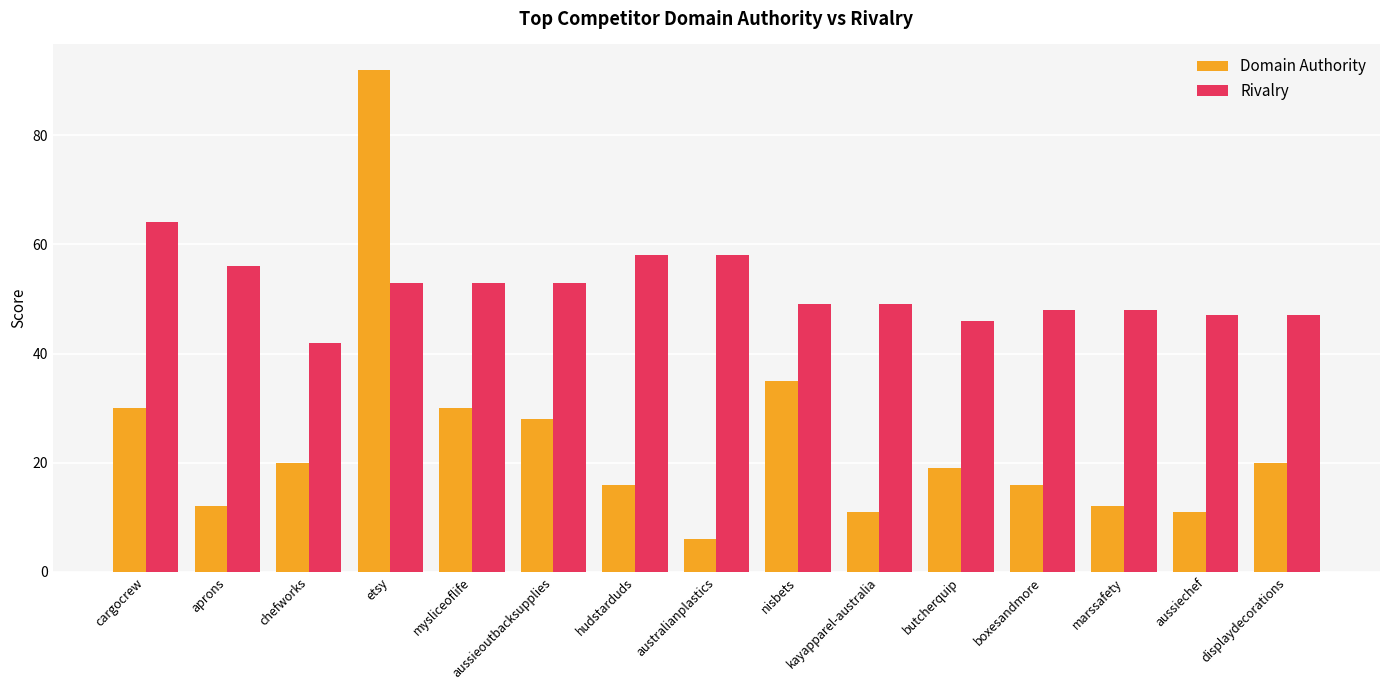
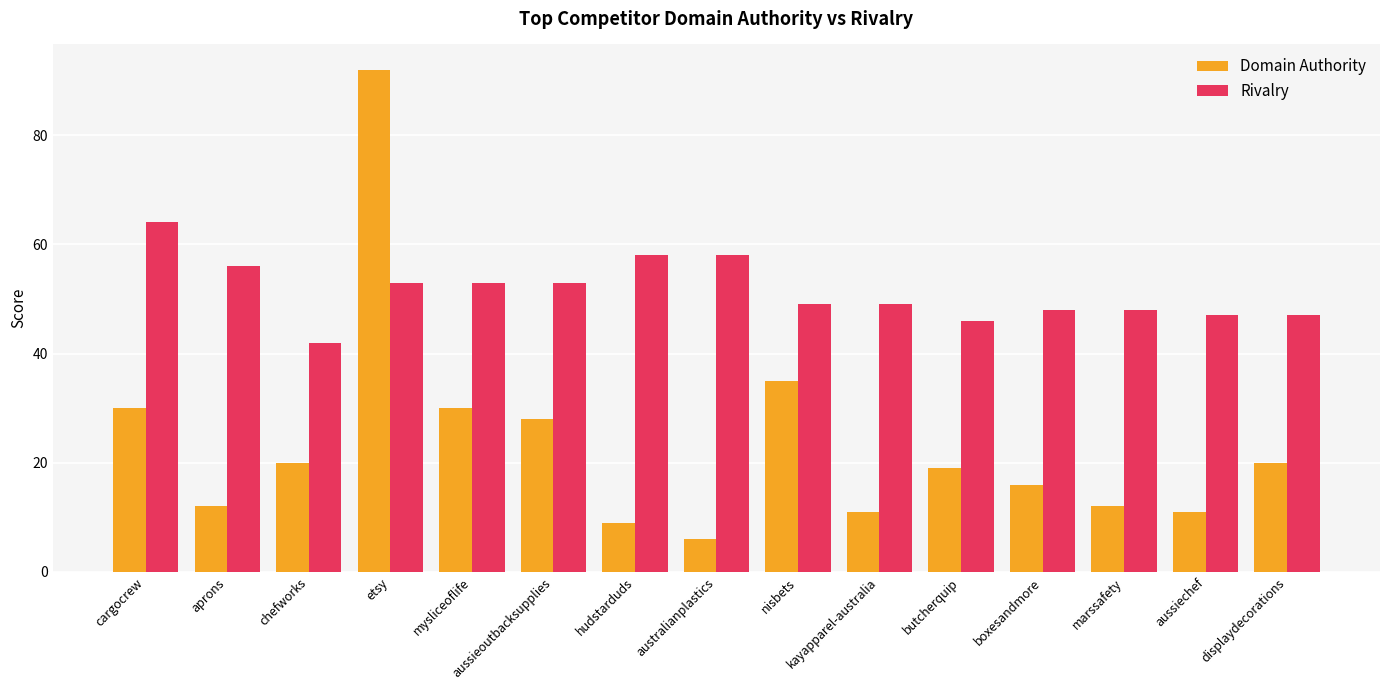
Domain Authority, hudstarduds: 16 -> 9
